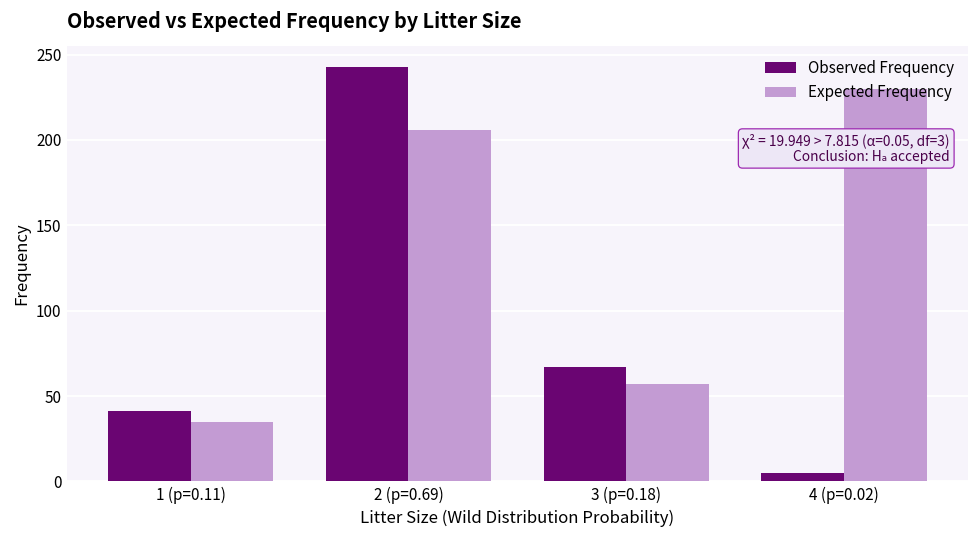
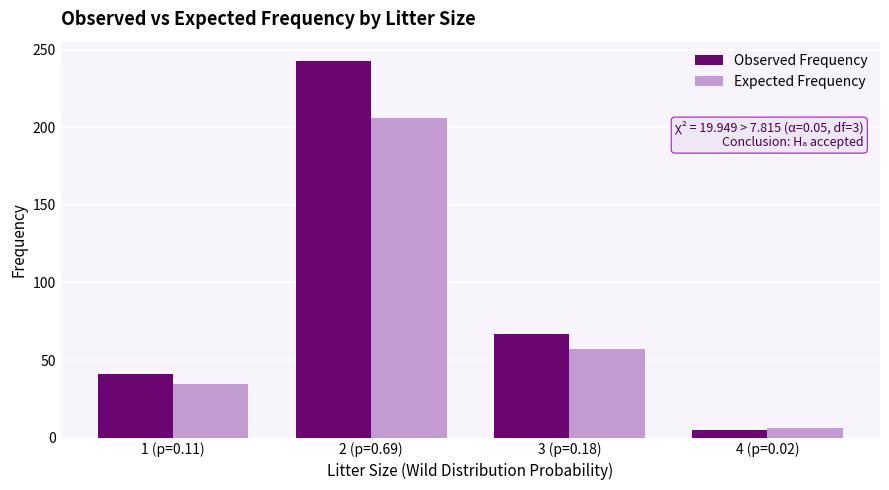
Expected Frequency, 4 (p=0.02): 230 -> 6
